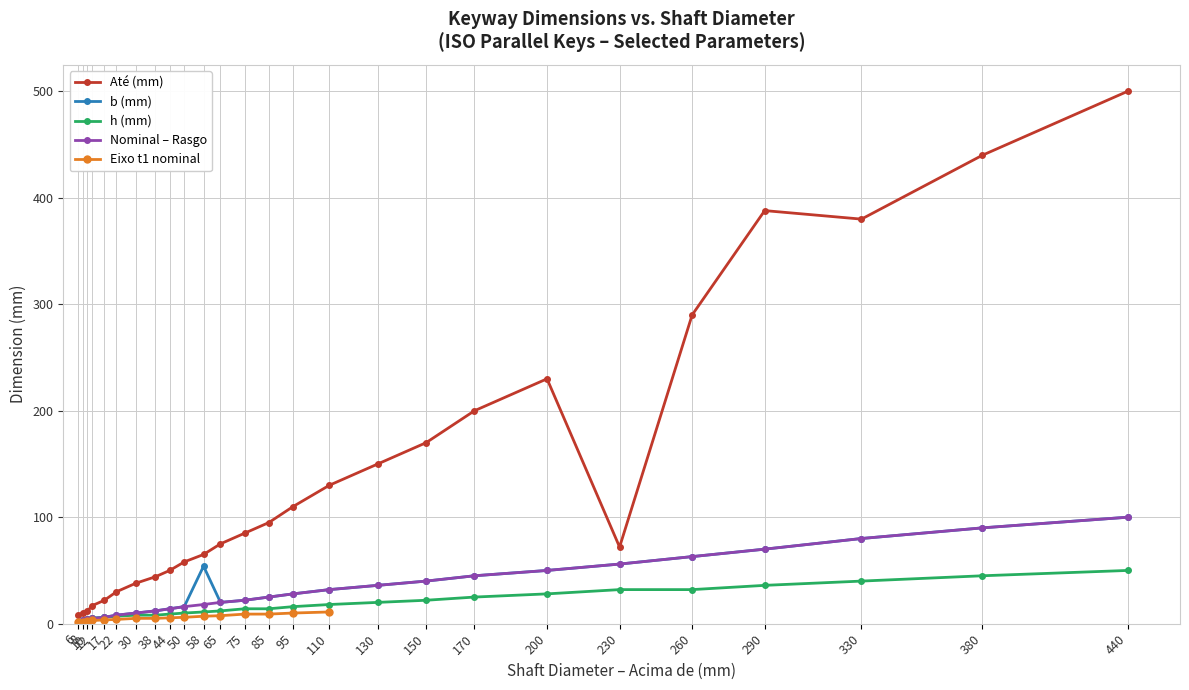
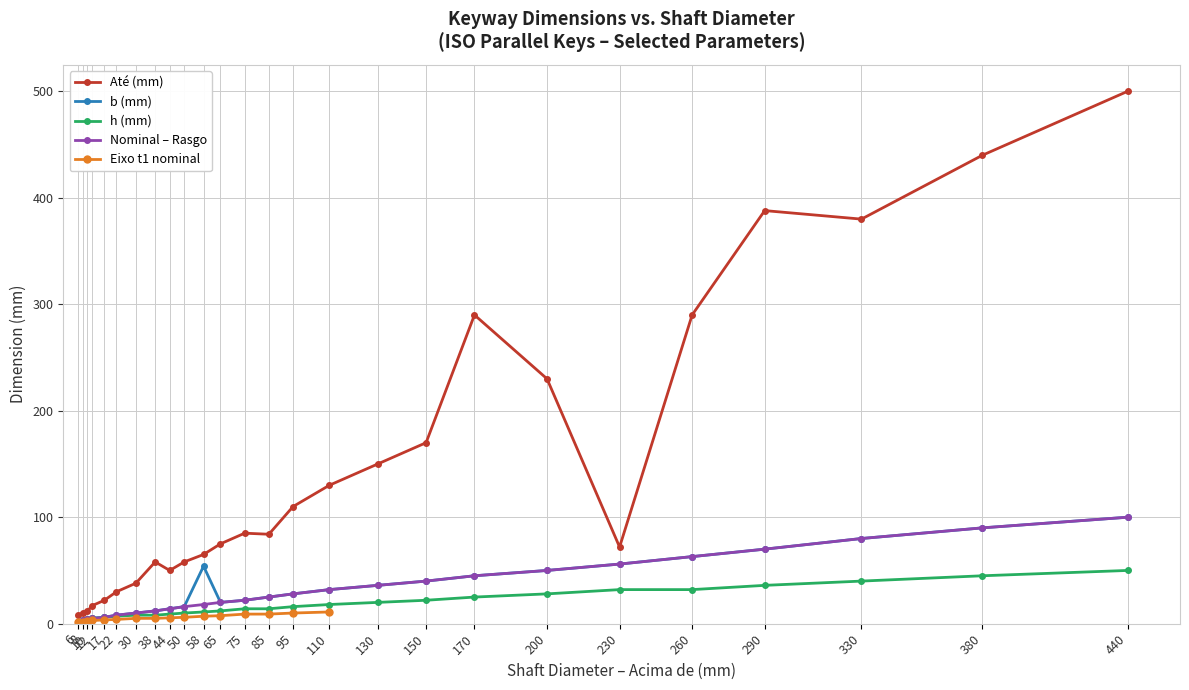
Até (mm), 38: 44 -> 58
Até (mm), 85: 95 -> 84
Até (mm), 170: 200 -> 290
